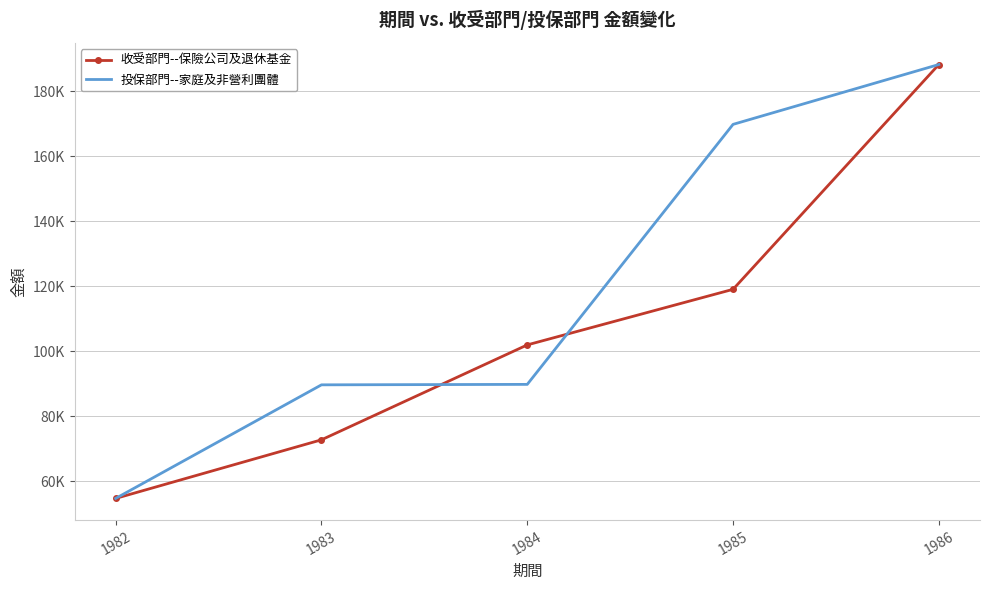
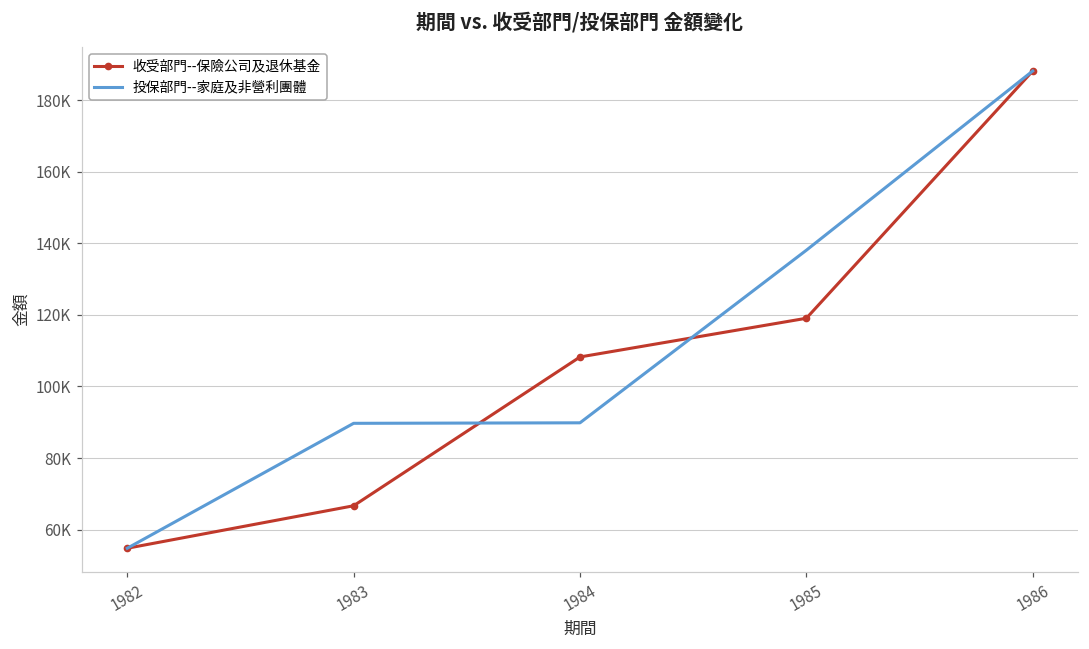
收受部門--保險公司及退休基金, 1983: 73000 -> 67000
收受部門--保險公司及退休基金, 1984: 102000 -> 108000
投保部門--家庭及非營利團體, 1985: 170000 -> 138000
